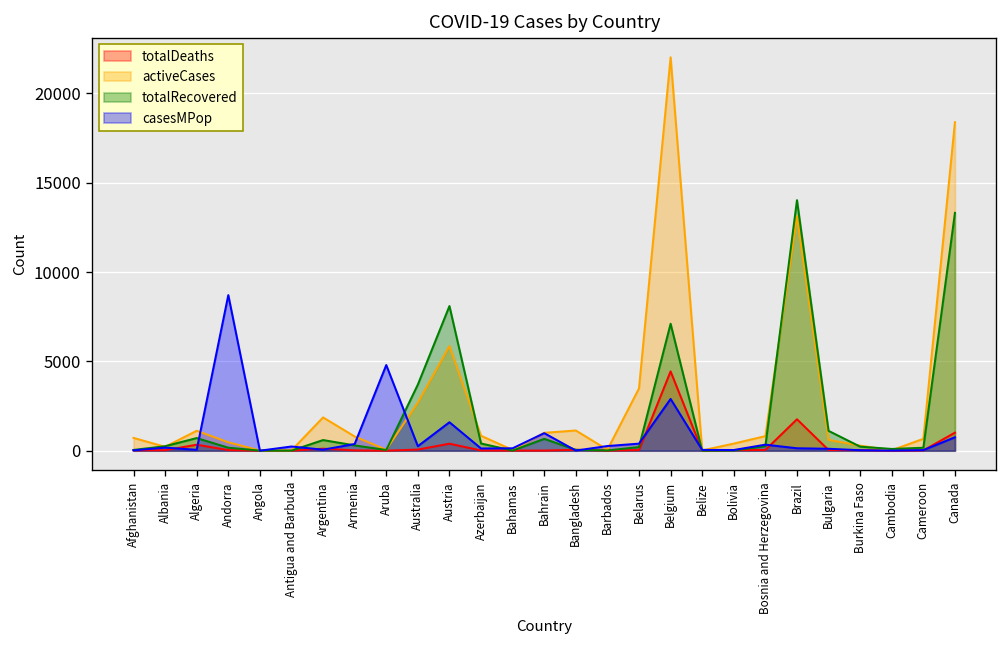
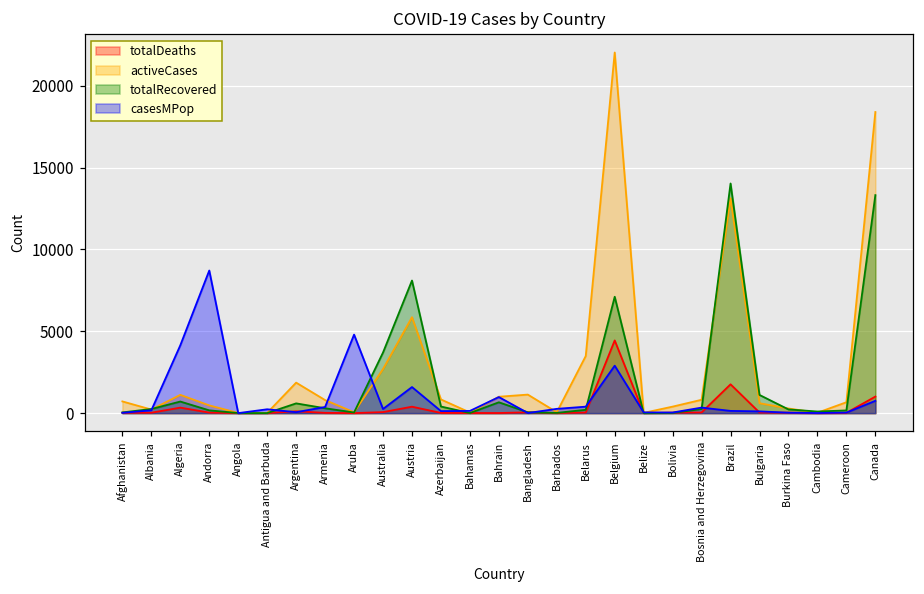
casesMPop, Algeria: 0 -> 4100
